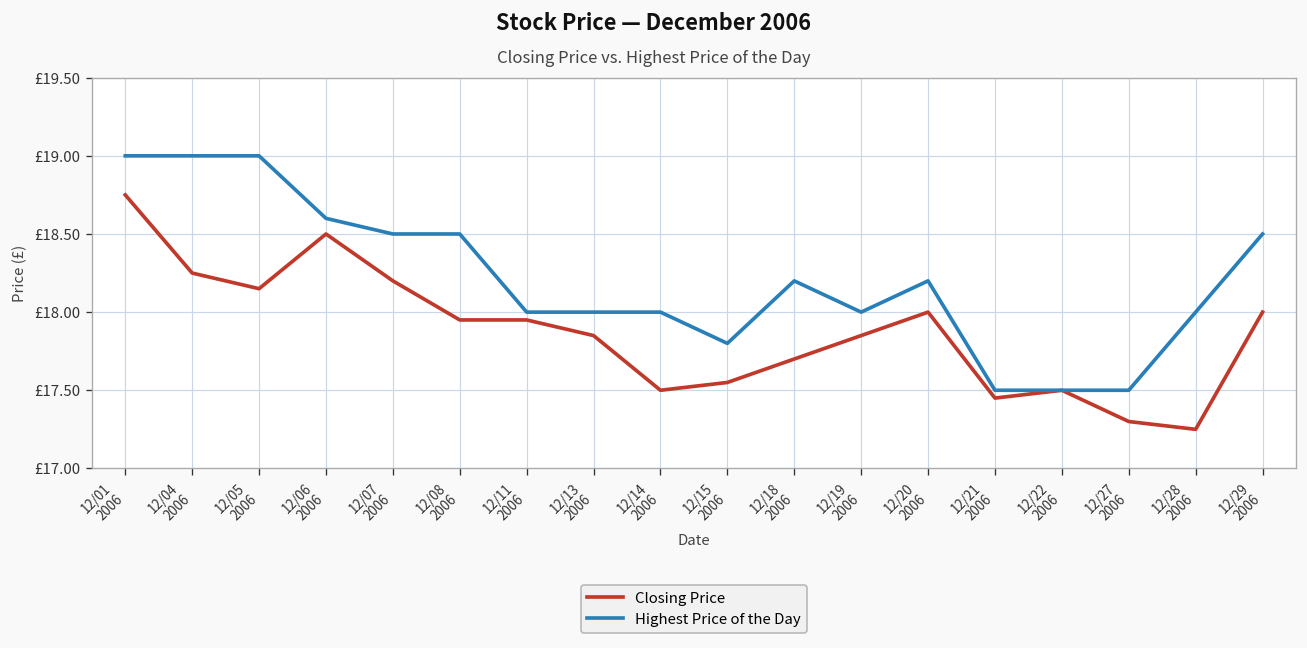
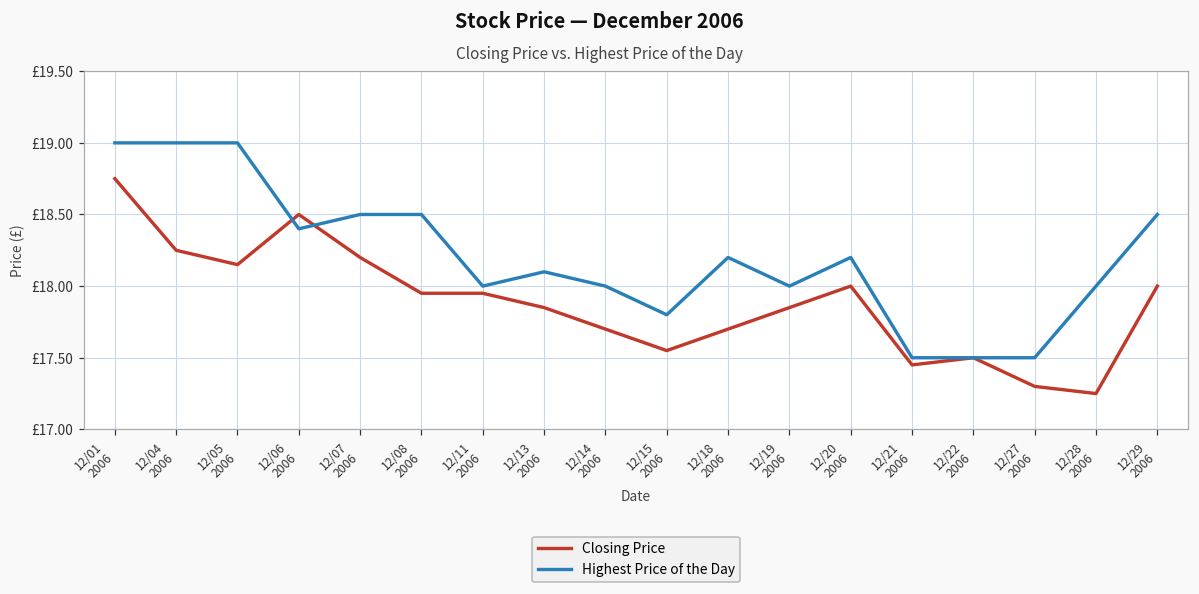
Highest Price of the Day, 12/06 2006: £18.6 -> £18.4
Highest Price of the Day, 12/13 2006: £18.0 -> £18.1
Closing Price, 12/14 2006: £17.5 -> £17.7
